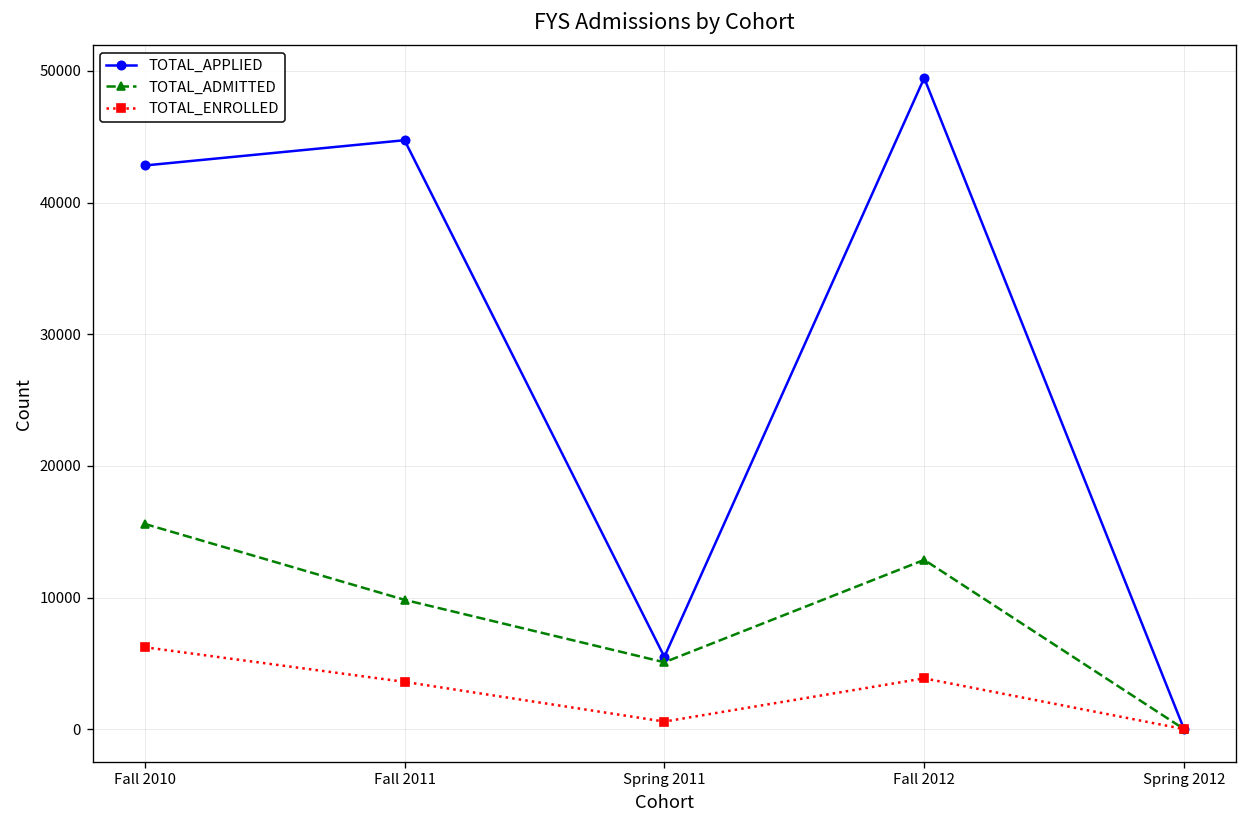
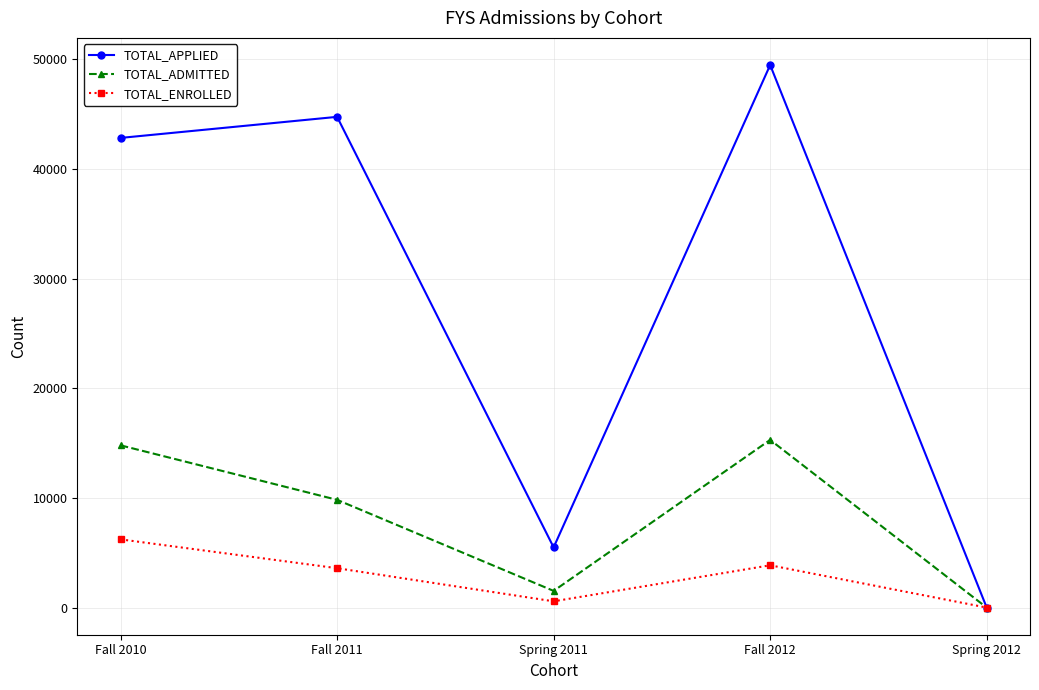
TOTAL_ADMITTED, Fall 2010: 15600 -> 14800
TOTAL_ADMITTED, Spring 2011: 5100 -> 1500
TOTAL_ADMITTED, Fall 2012: 12900 -> 15300
